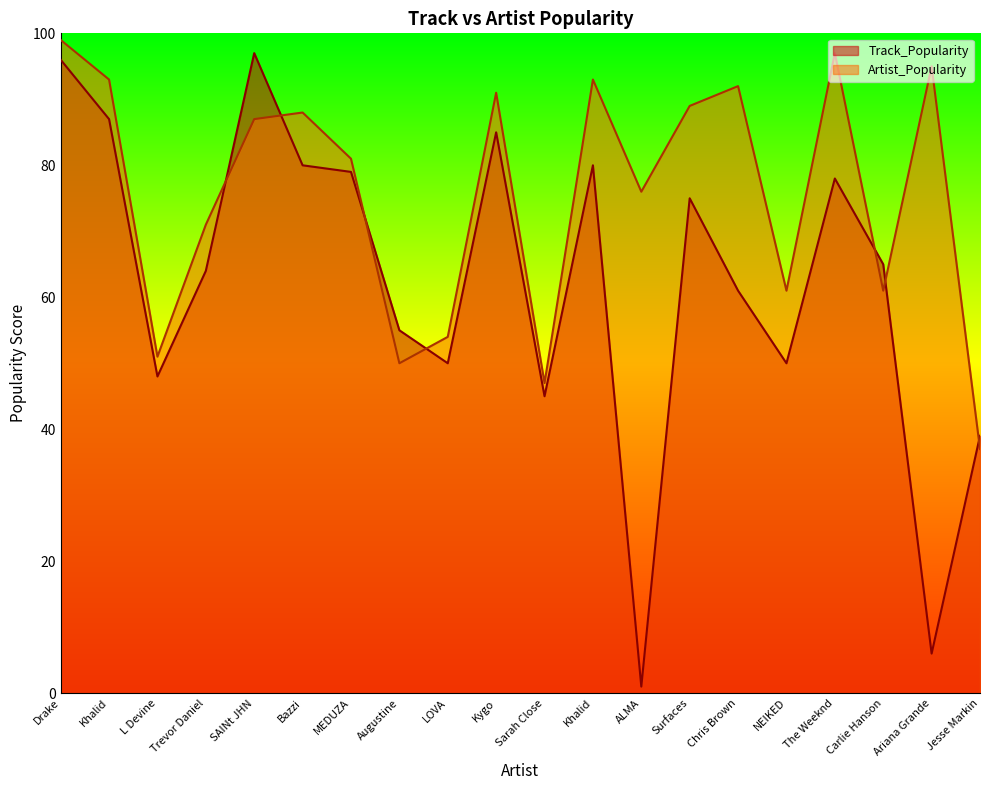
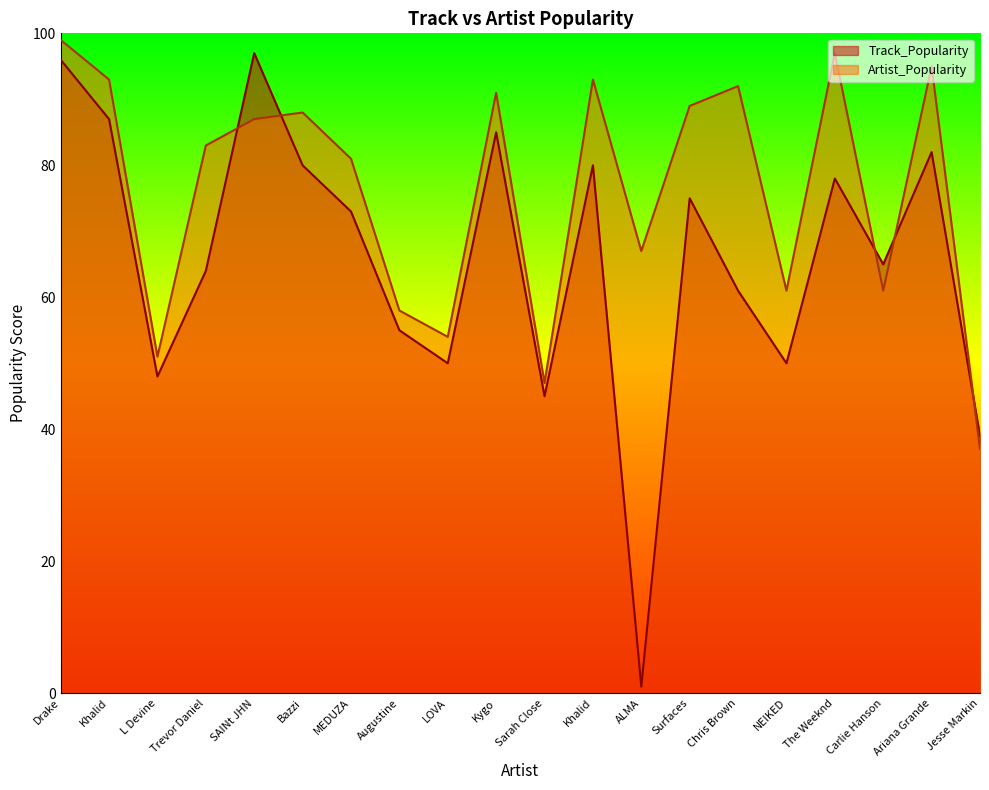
Artist_Popularity, Trevor Daniel: 71 -> 83
Track_Popularity, MEDUZA: 79 -> 73
Artist_Popularity, Augustine: 50 -> 58
Artist_Popularity, ALMA: 76 -> 67
Track_Popularity, Ariana Grande: 6 -> 82
